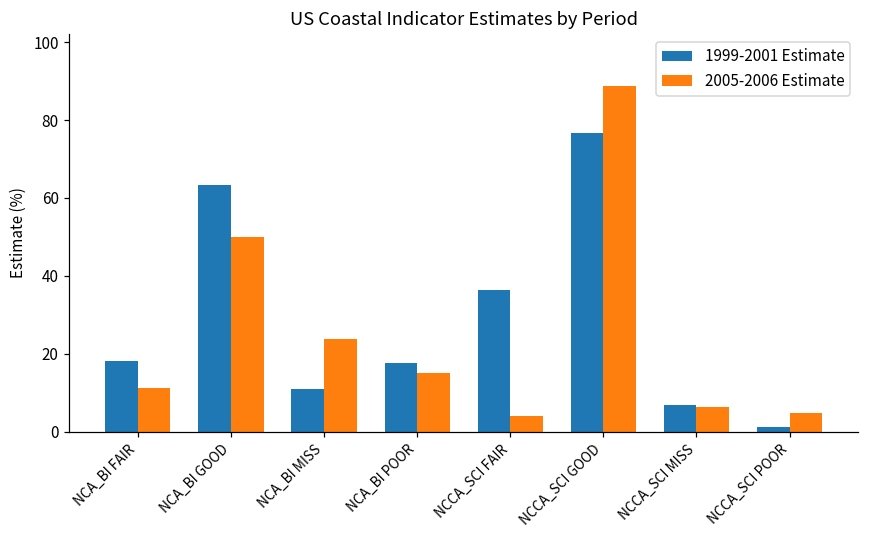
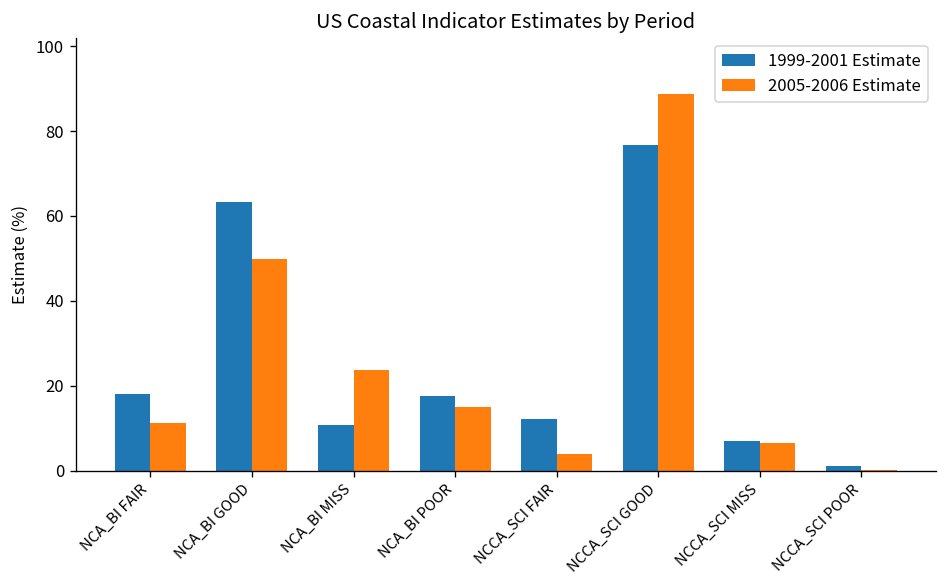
1999-2001 Estimate, NCCA_SCI FAIR: 36 -> 12
2005-2006 Estimate, NCCA_SCI POOR: 5 -> 0
